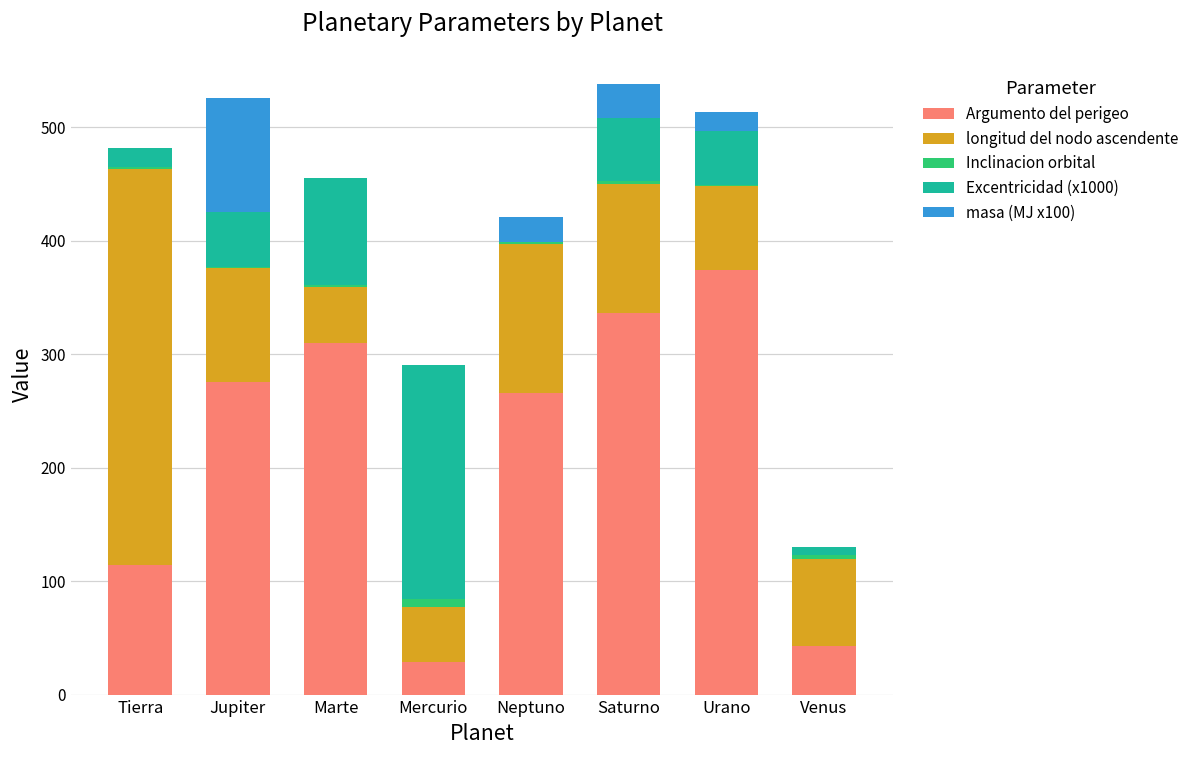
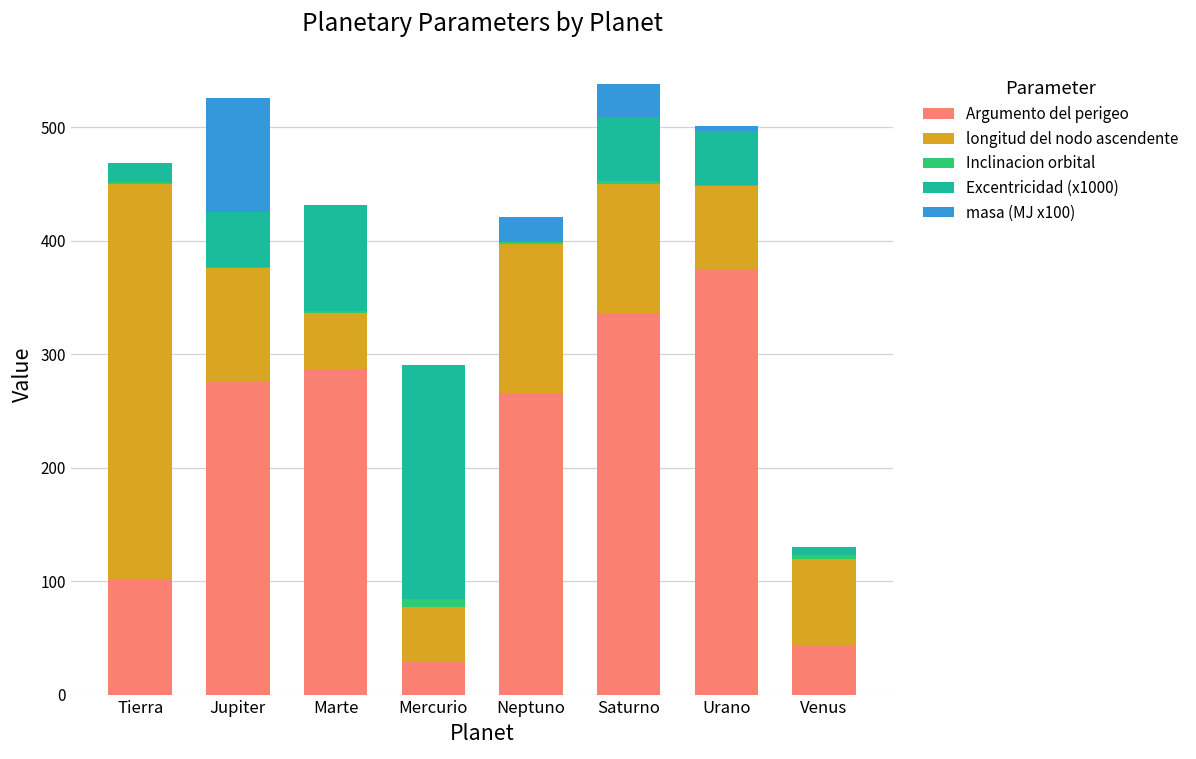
Argumento del perigeo, Tierra: 114 -> 101
Argumento del perigeo, Marte: 310 -> 287
masa (MJ x100), Urano: 17 -> 5
